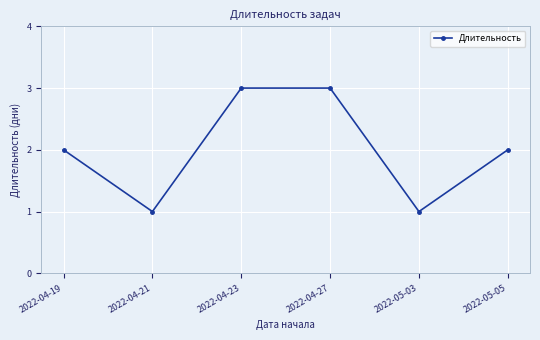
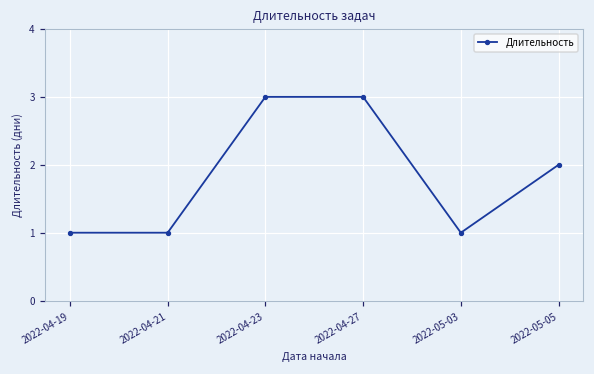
2022-04-19: 2 -> 1
